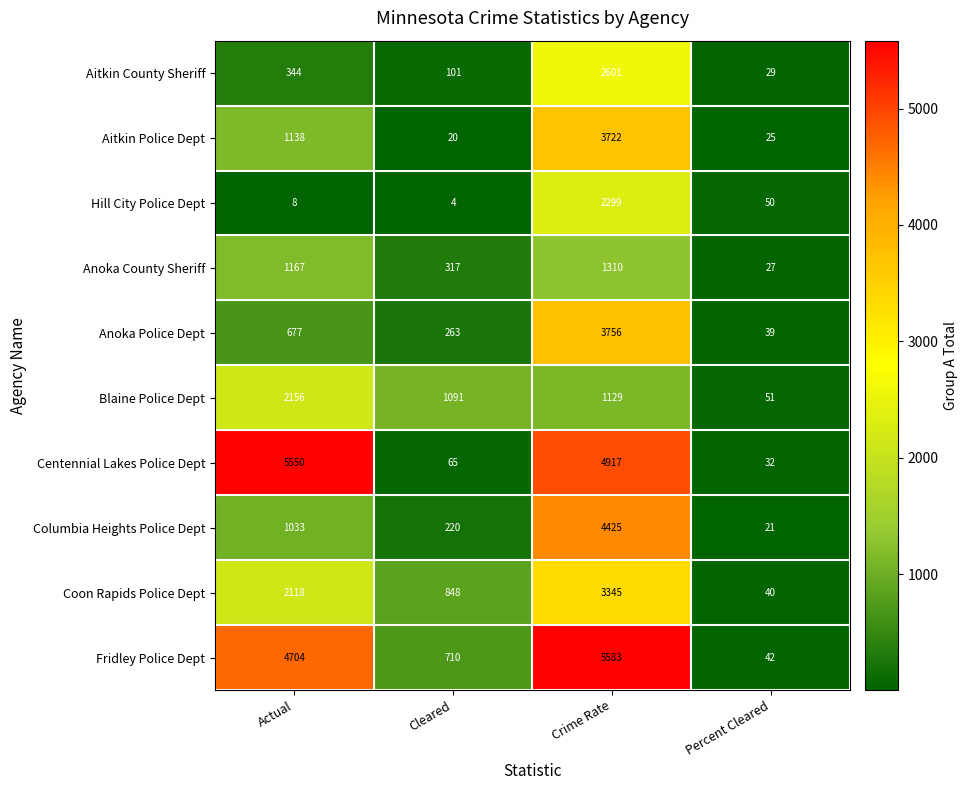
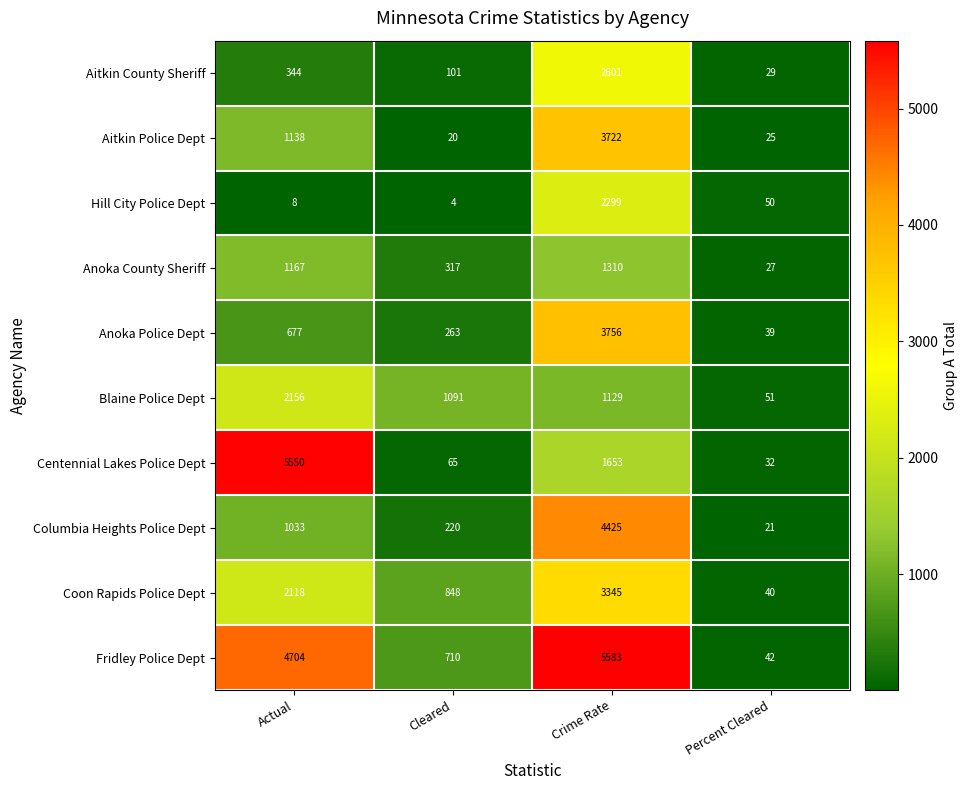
Centennial Lakes Police Dept, Crime Rate: 4917 -> 1653
